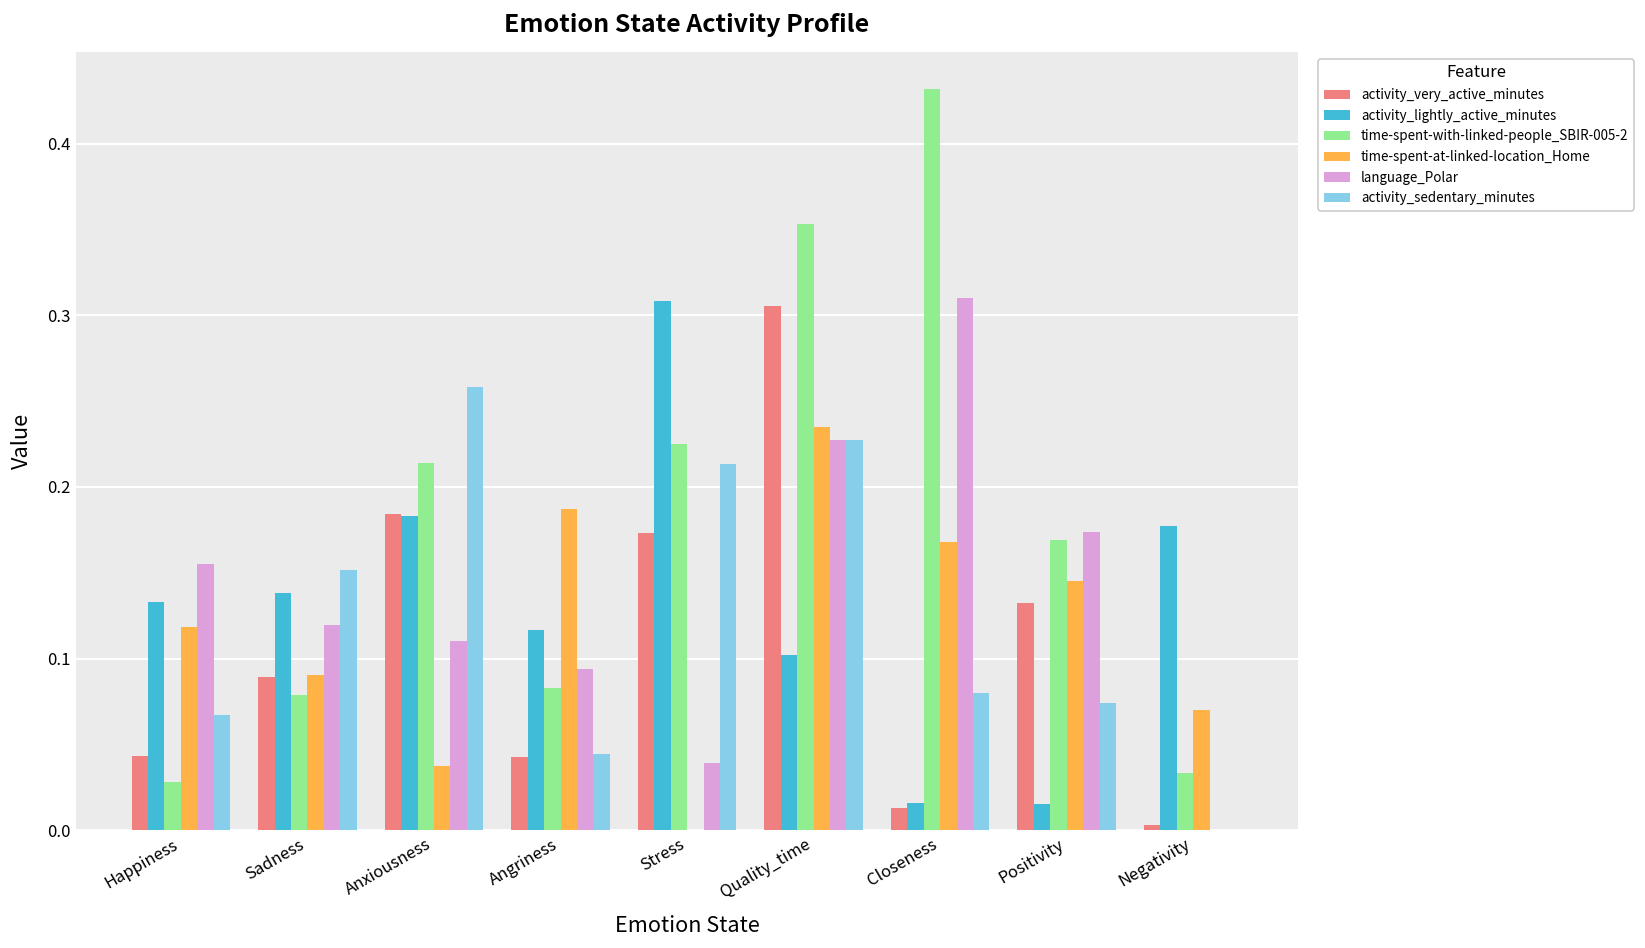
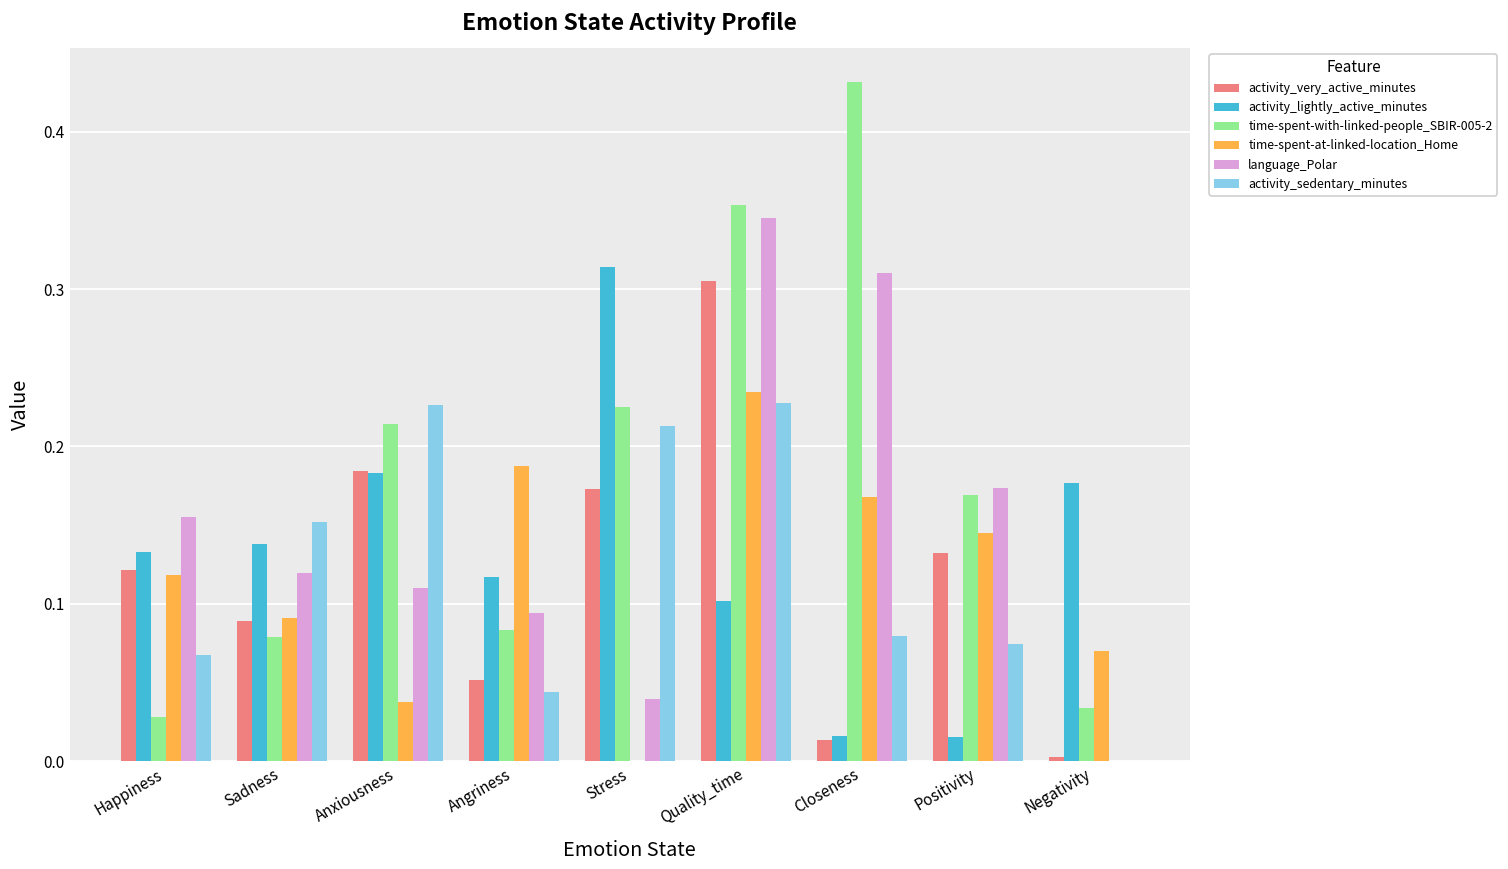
activity_very_active_minutes, Happiness: 0.043 -> 0.121
activity_sedentary_minutes, Anxiousness: 0.258 -> 0.226
activity_very_active_minutes, Angriness: 0.043 -> 0.052
activity_lightly_active_minutes, Stress: 0.308 -> 0.314
language_Polar, Quality_time: 0.227 -> 0.345
